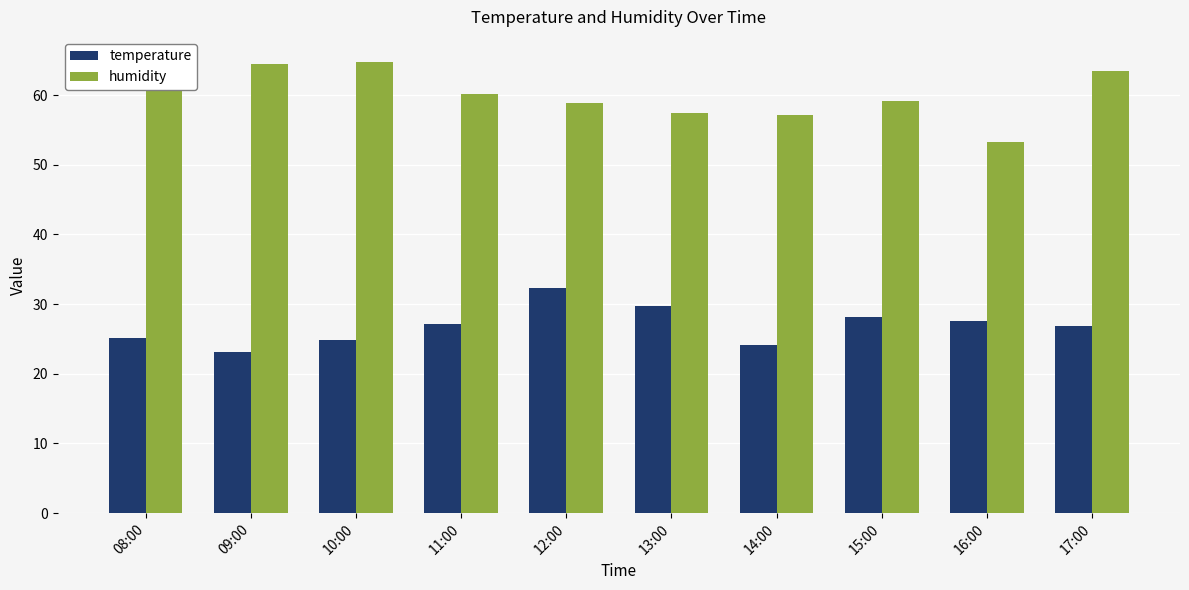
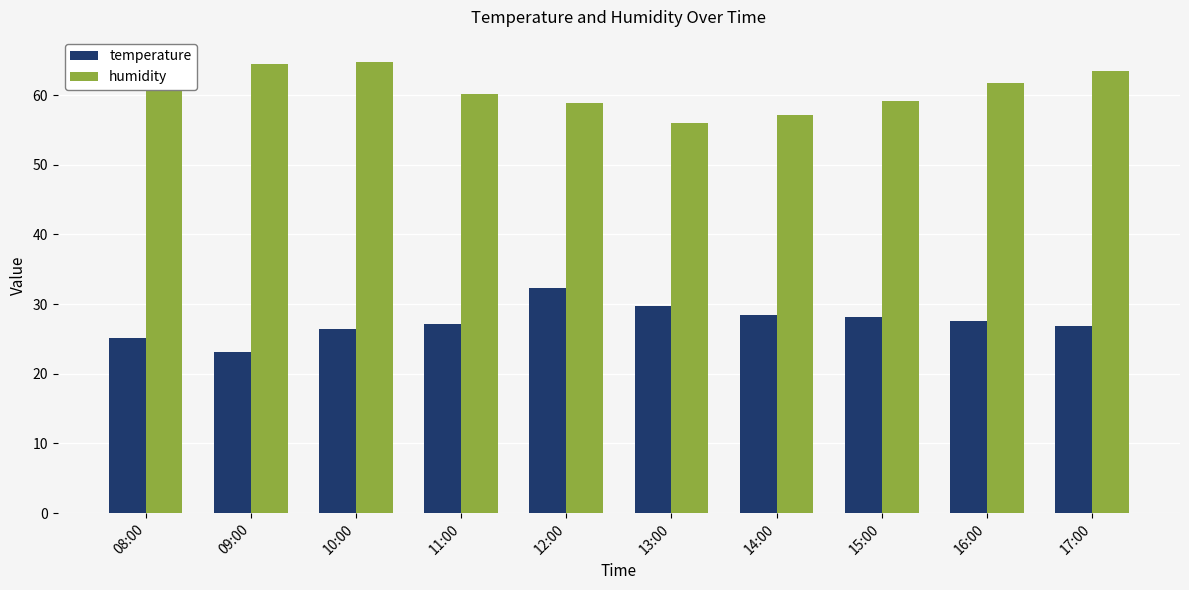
temperature, 10:00: 25 -> 27
humidity, 13:00: 58 -> 56
temperature, 14:00: 24 -> 29
humidity, 16:00: 53 -> 62
